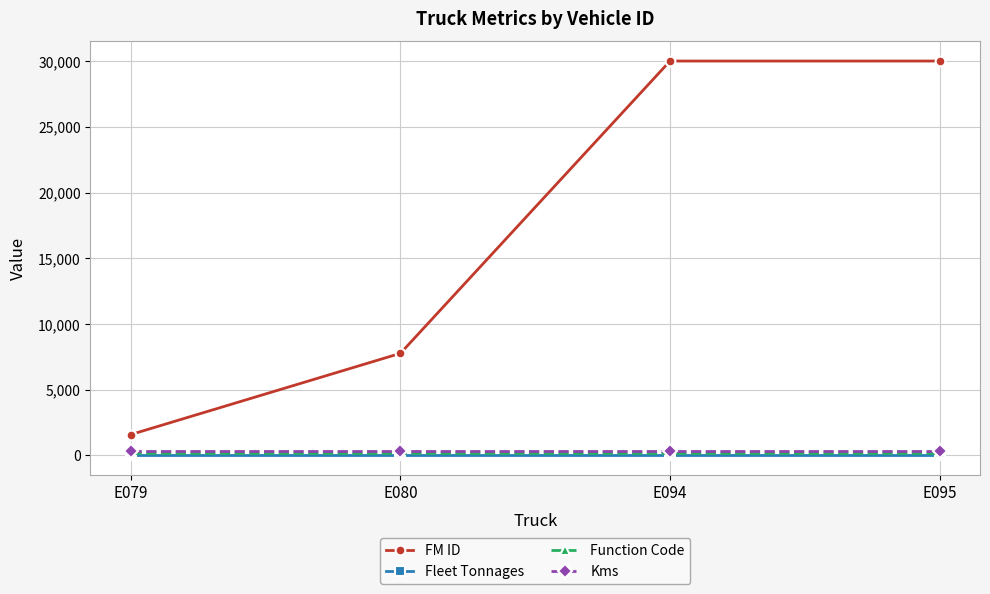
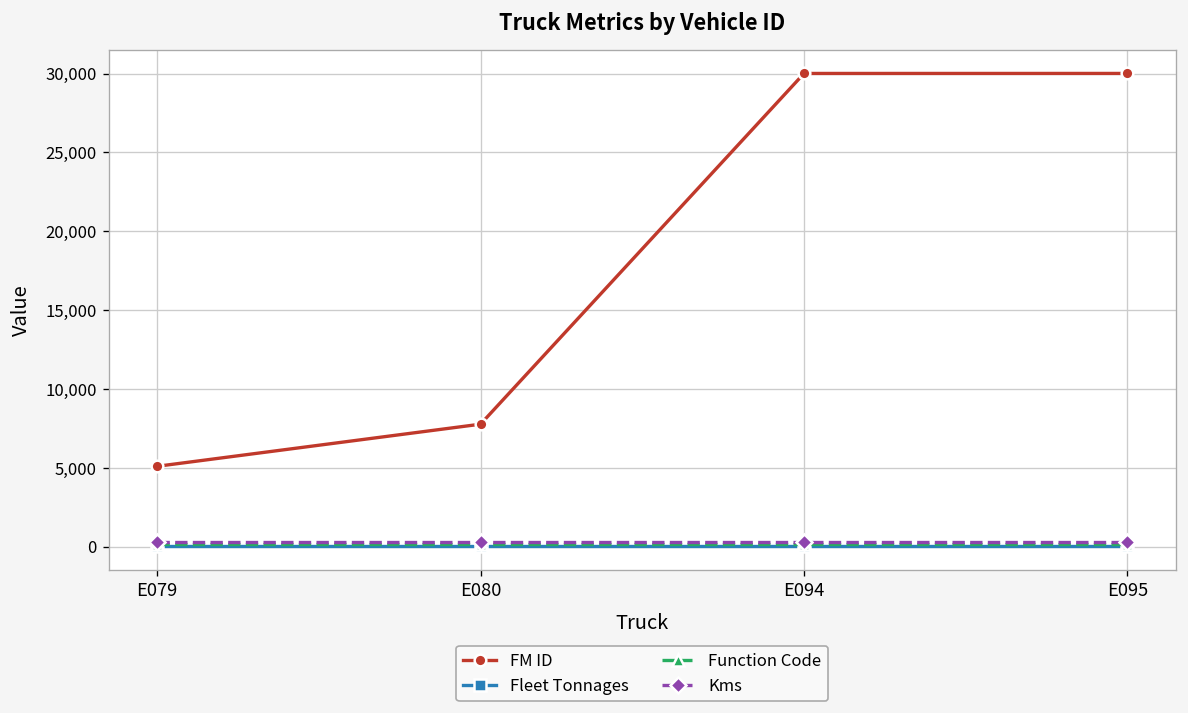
FM ID, E079: 1,600 -> 5,100
